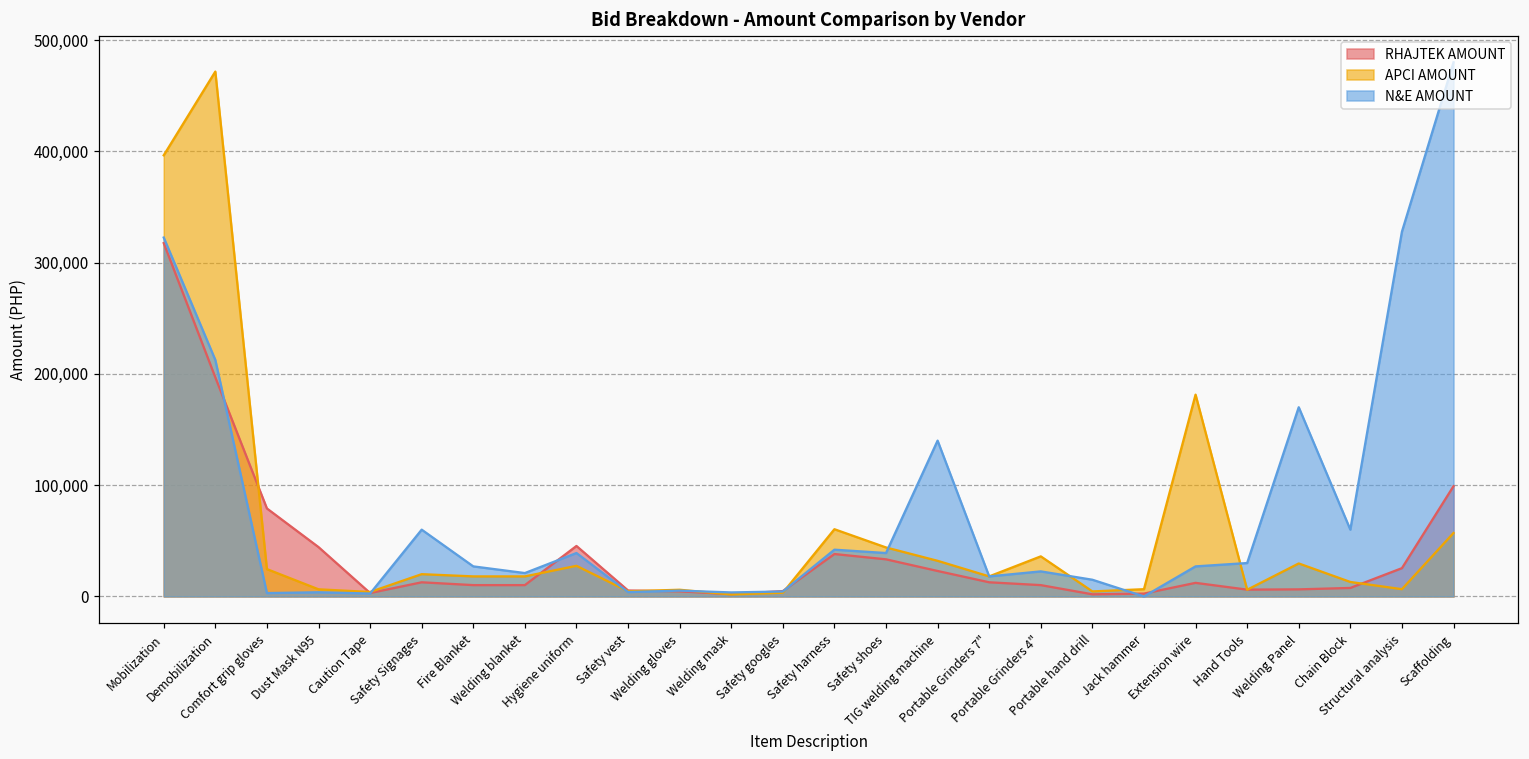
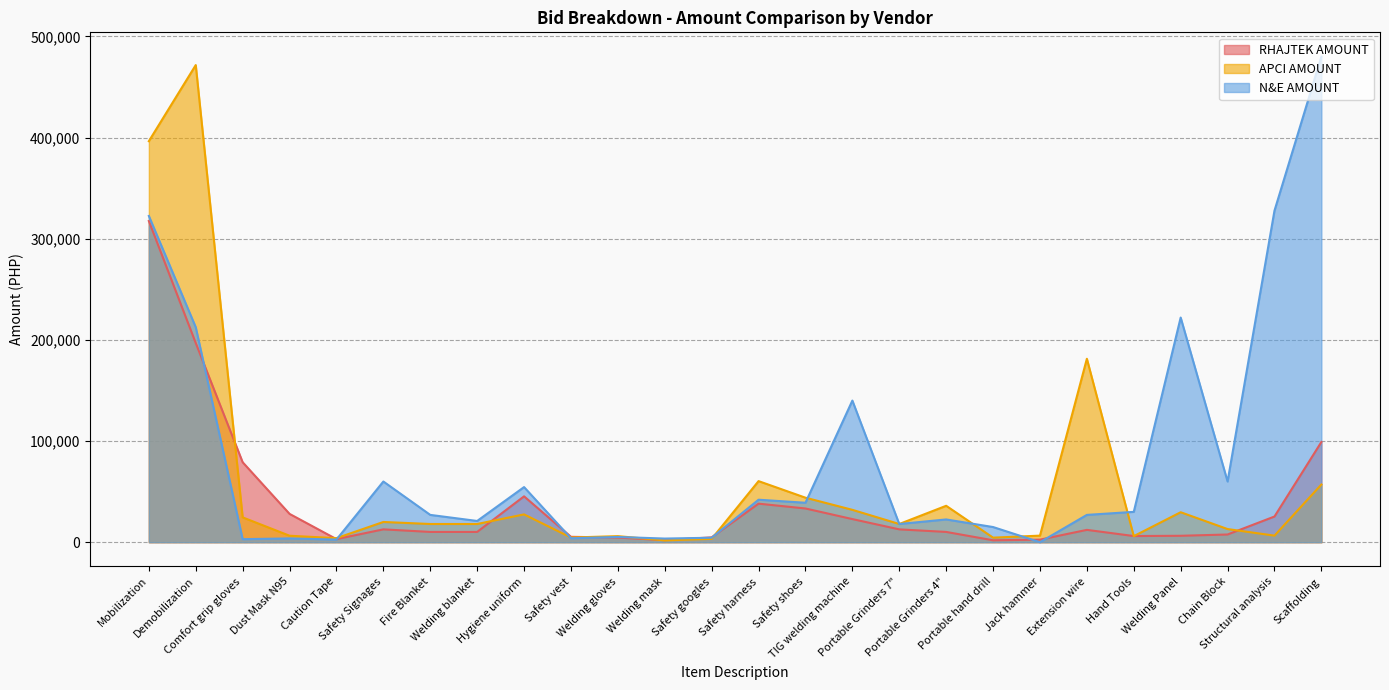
RHAJTEK AMOUNT, Dust Mask N95: 44,000 -> 28,000
N&E AMOUNT, Hygiene uniform: 39,000 -> 54,000
N&E AMOUNT, Welding Panel: 170,000 -> 222,000
